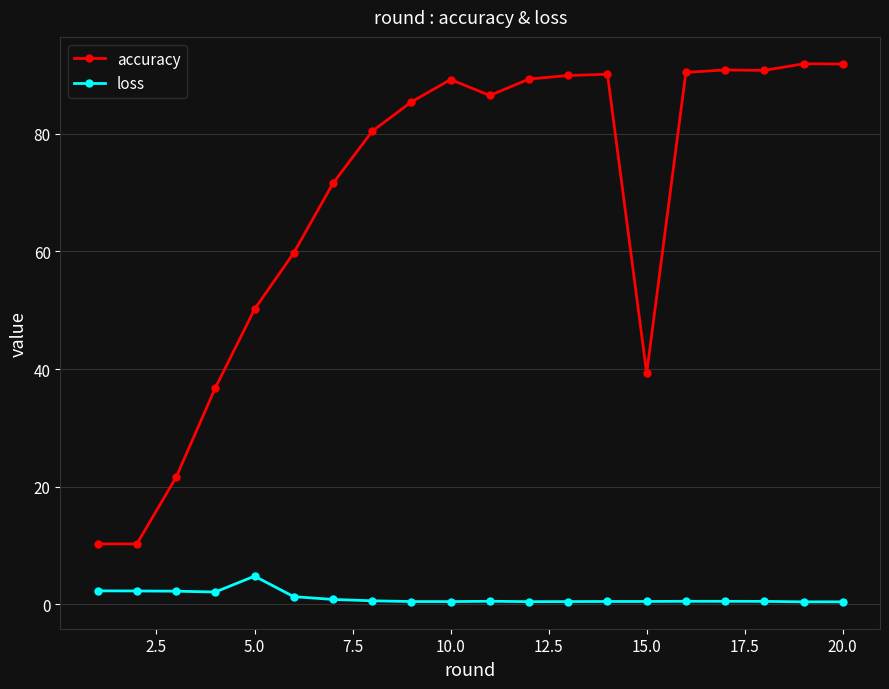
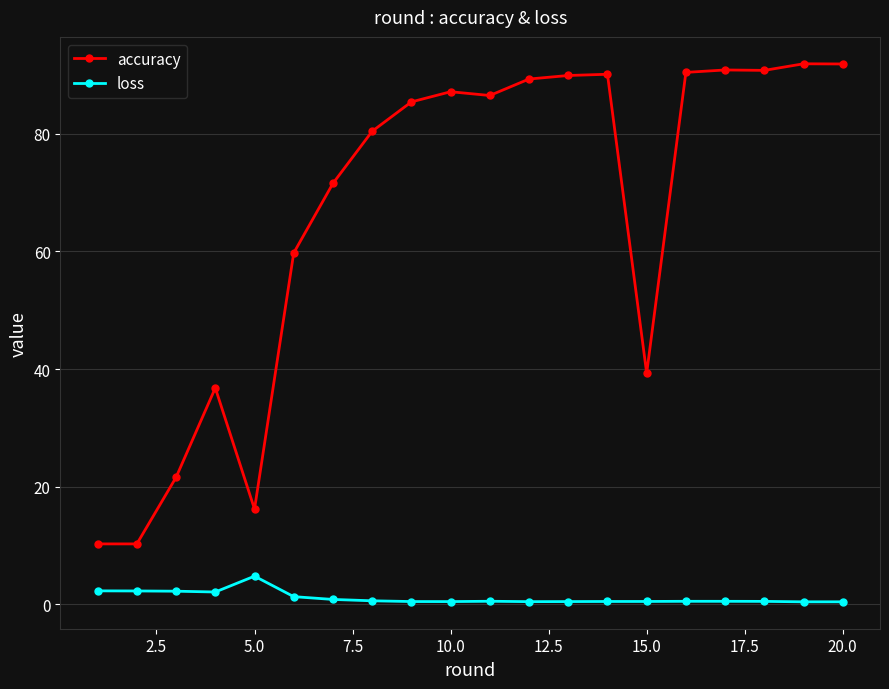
accuracy, 5.0: 50 -> 16
accuracy, 10.0: 89 -> 87
